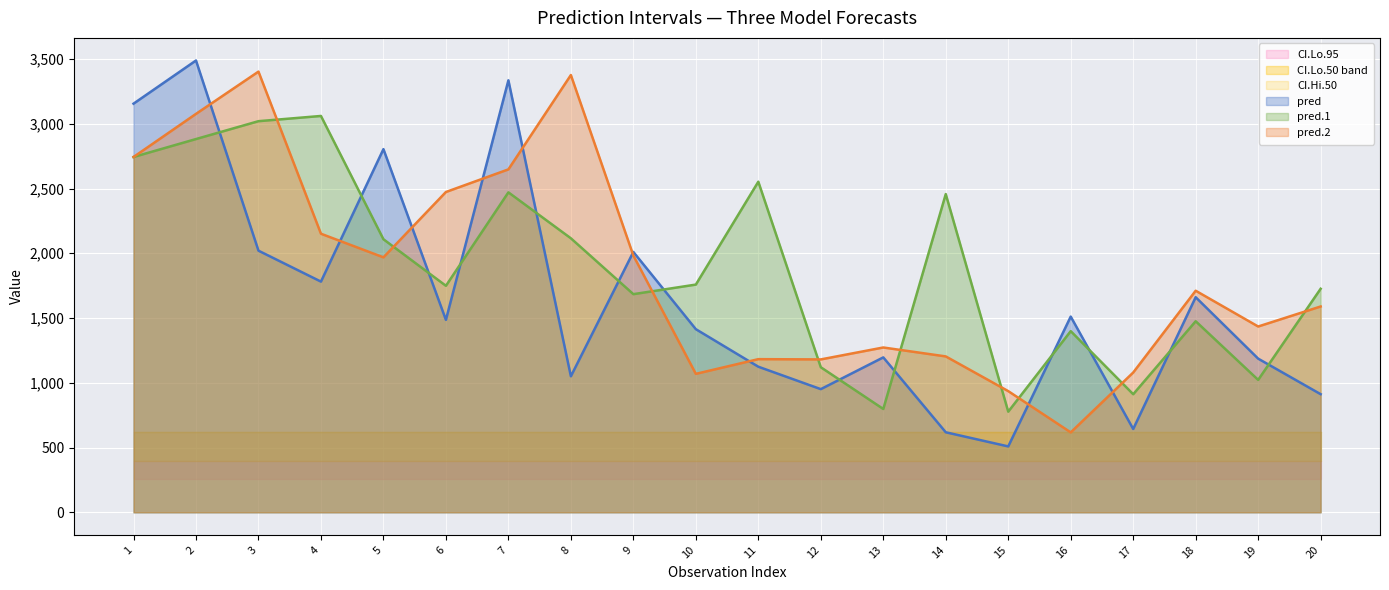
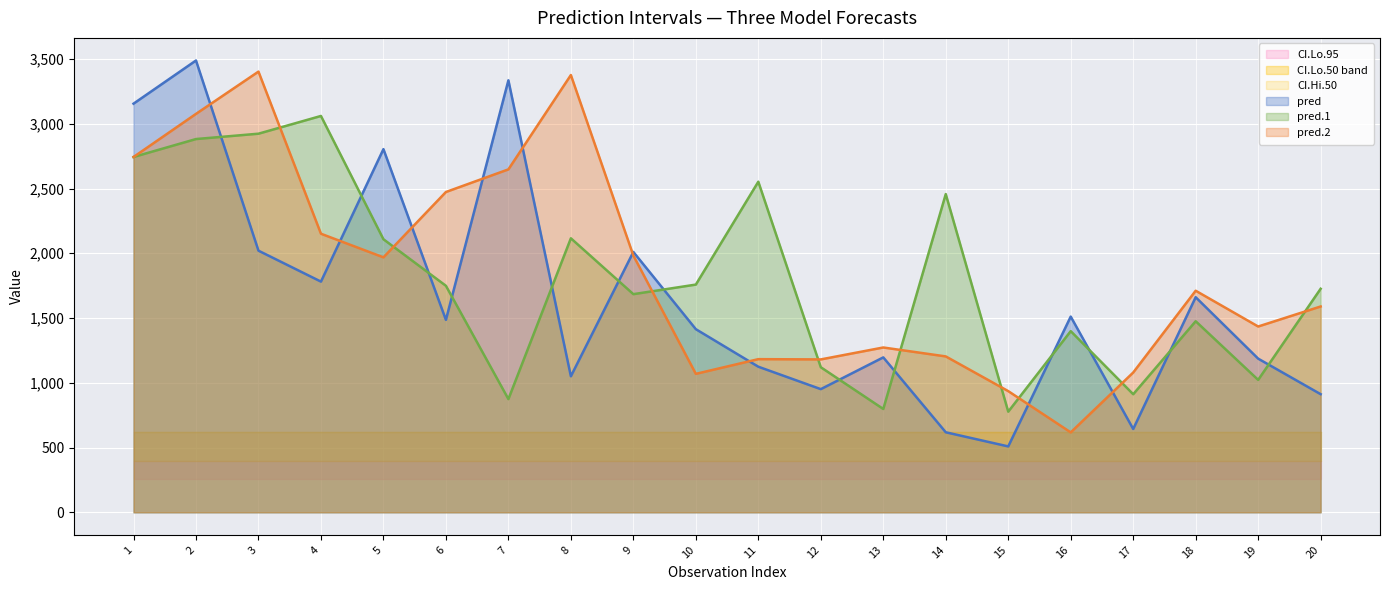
pred.1, 3: 3,020 -> 2,920
pred.1, 7: 2,470 -> 870
